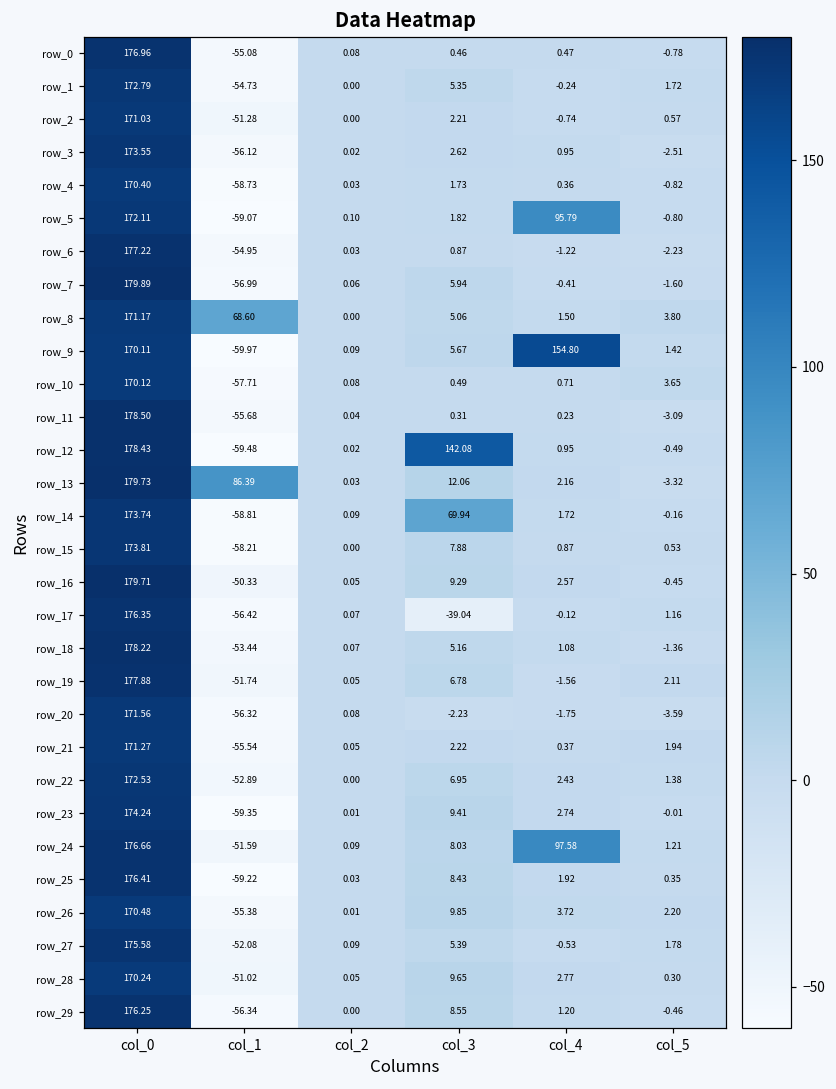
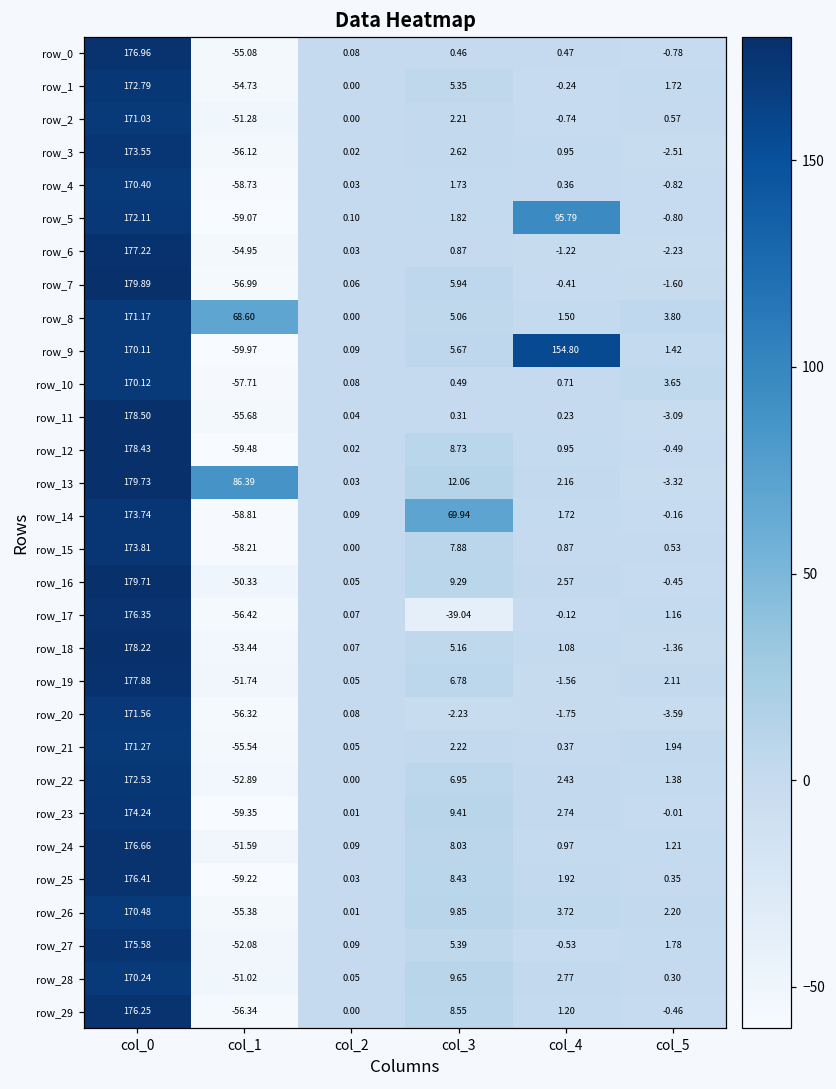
row_12, col_3: 142.08 -> 8.73
row_24, col_4: 97.58 -> 0.97
